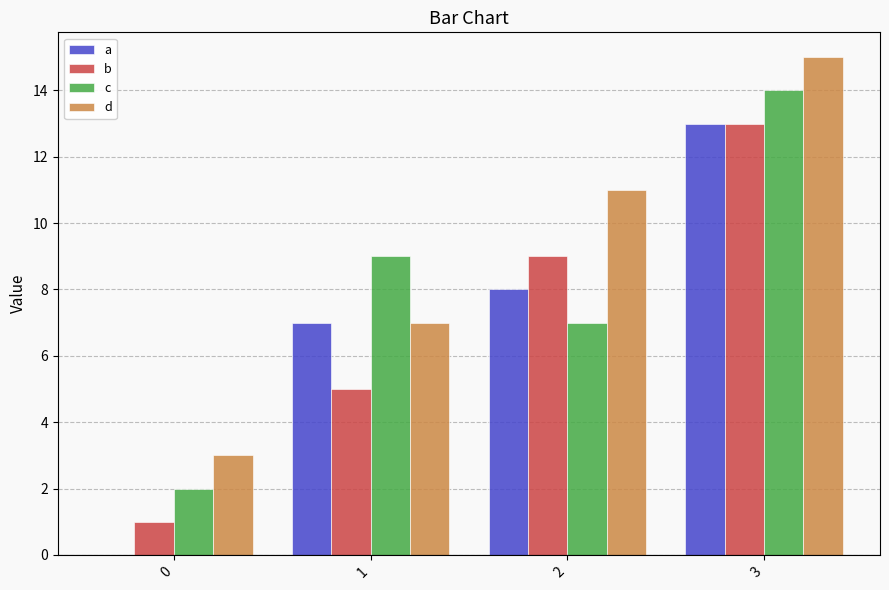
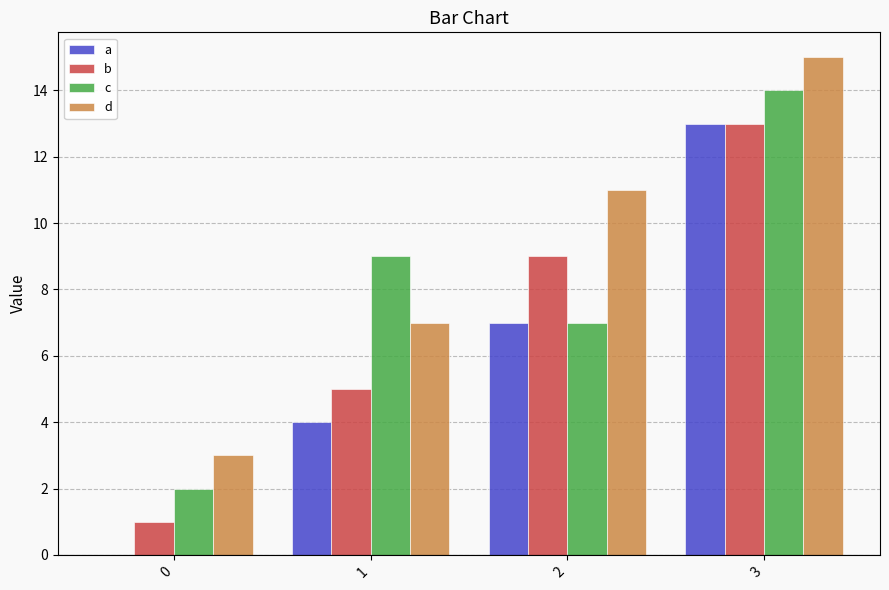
a, 1: 7 -> 4
a, 2: 8 -> 7
